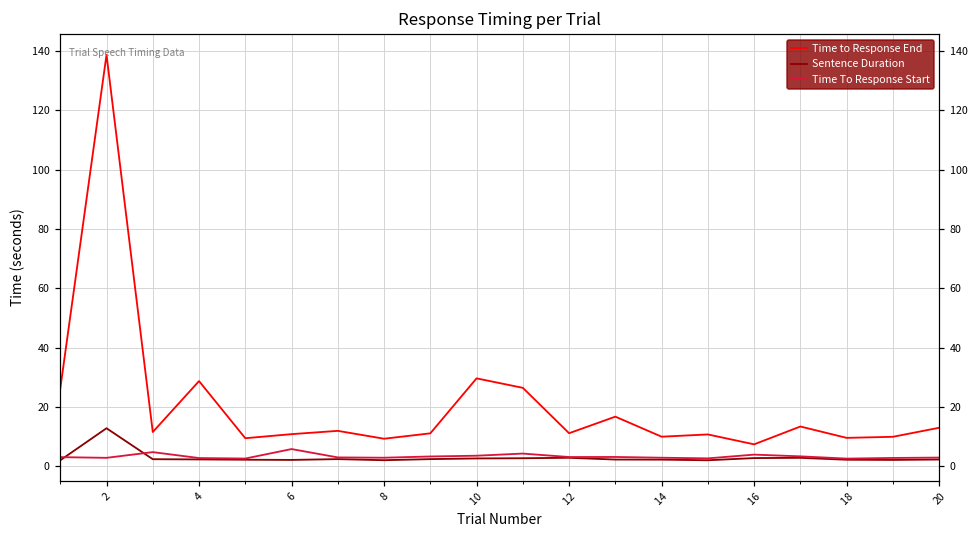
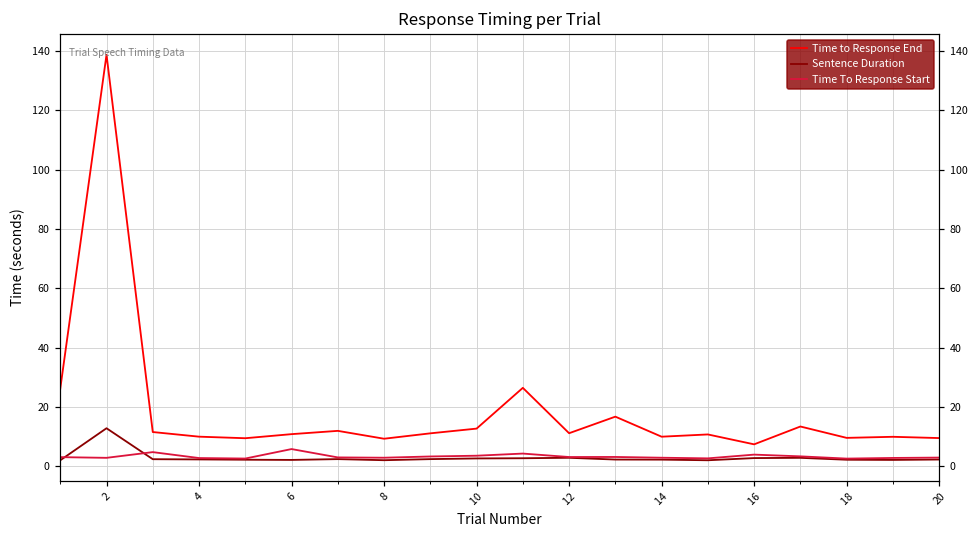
Time to Response End, 4: 29 -> 10
Time to Response End, 10: 30 -> 13
Time to Response End, 20: 13 -> 9
